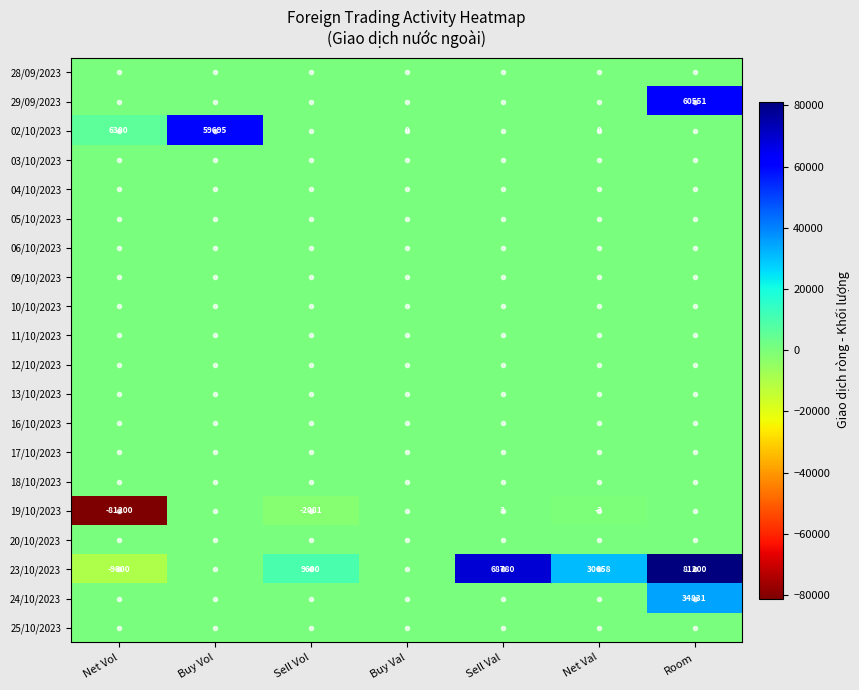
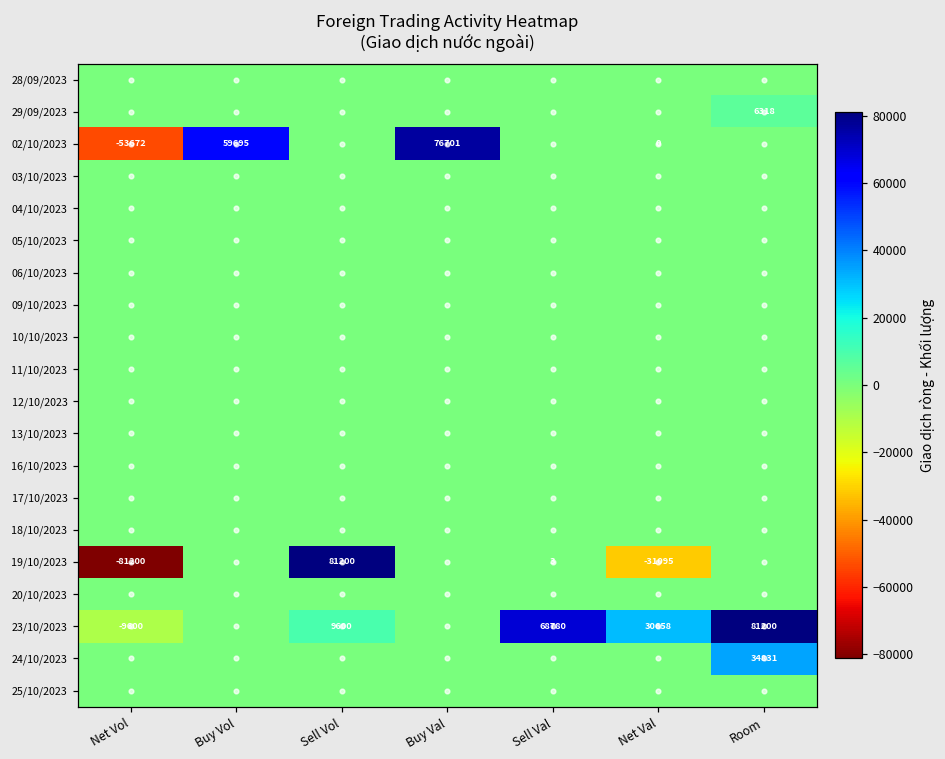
29/09/2023, Room: 60551 -> 6318
02/10/2023, Net Vol: 6300 -> -53672
02/10/2023, Buy Val: 0 -> 76701
19/10/2023, Sell Vol: -2081 -> 81200
19/10/2023, Net Val: -3 -> -31095
